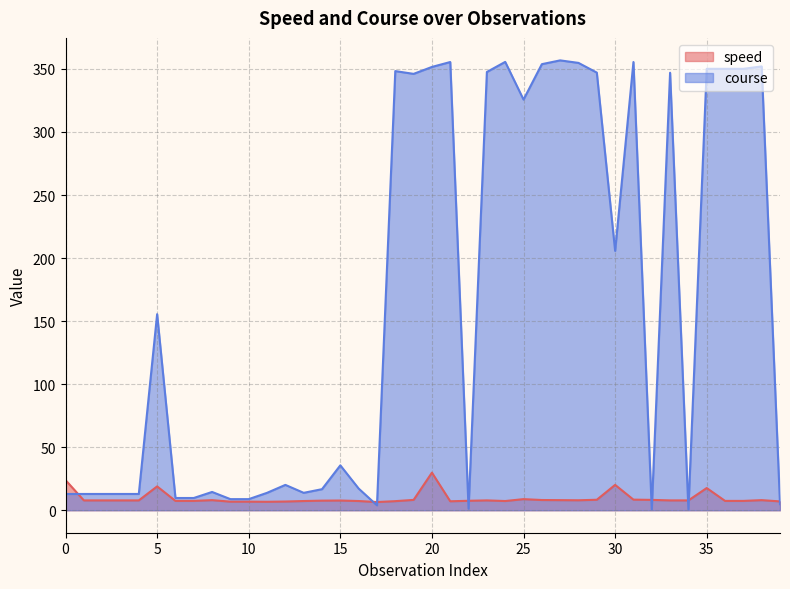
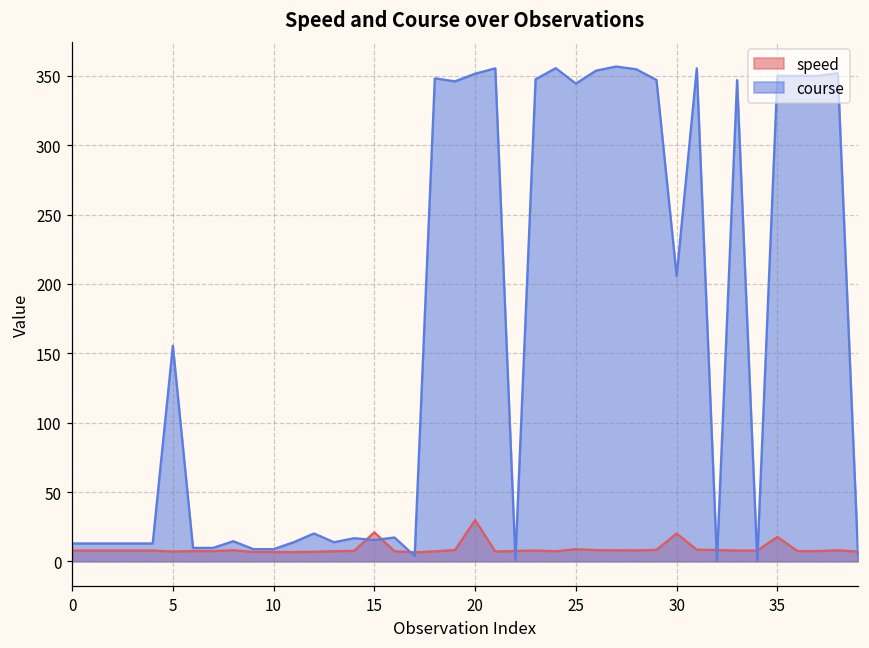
speed, 0: 24 -> 8
speed, 5: 19 -> 7
speed, 15: 8 -> 21
course, 15: 36 -> 15
course, 25: 326 -> 345
